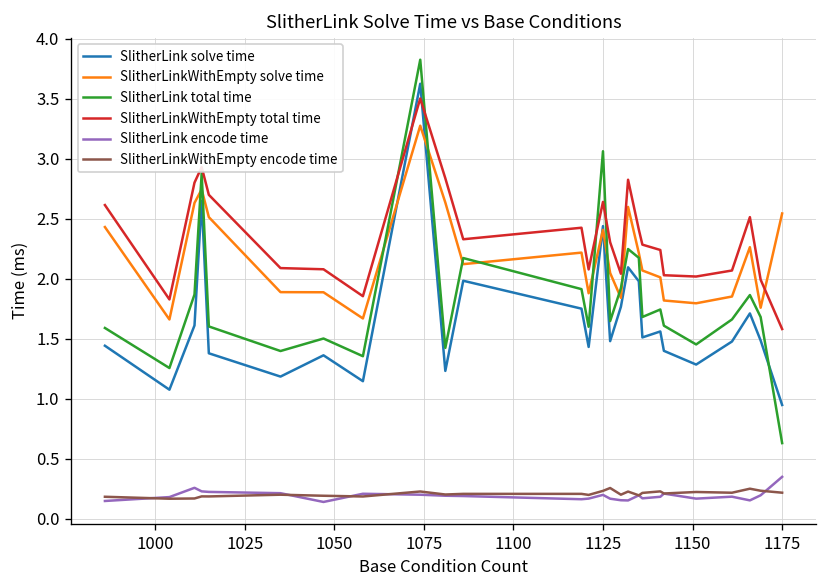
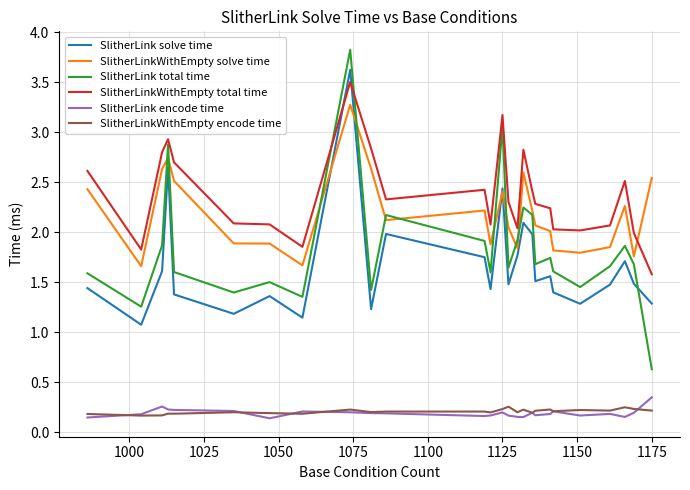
SlitherLinkWithEmpty total time, 1125: 2.6 -> 3.2
SlitherLink solve time, 1175: 0.9 -> 1.3
